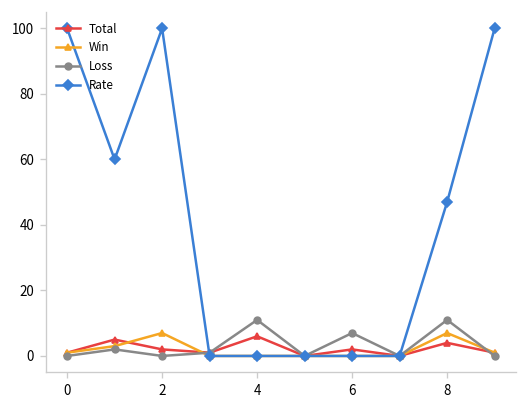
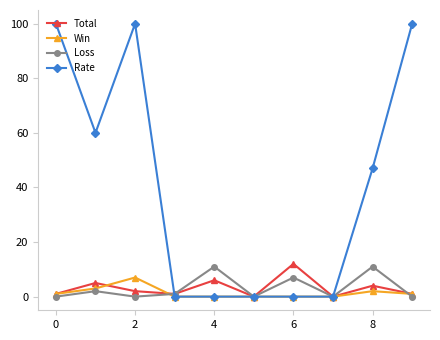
Total, 6: 2 -> 12
Win, 8: 7 -> 2
